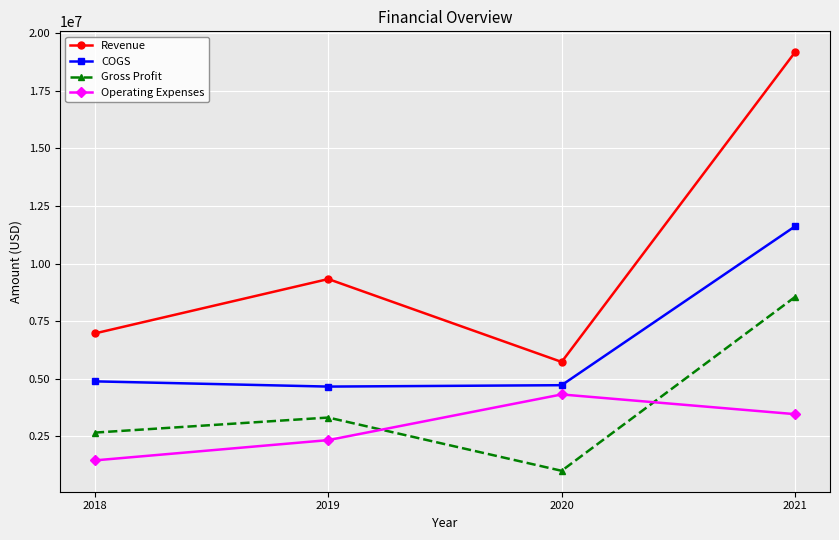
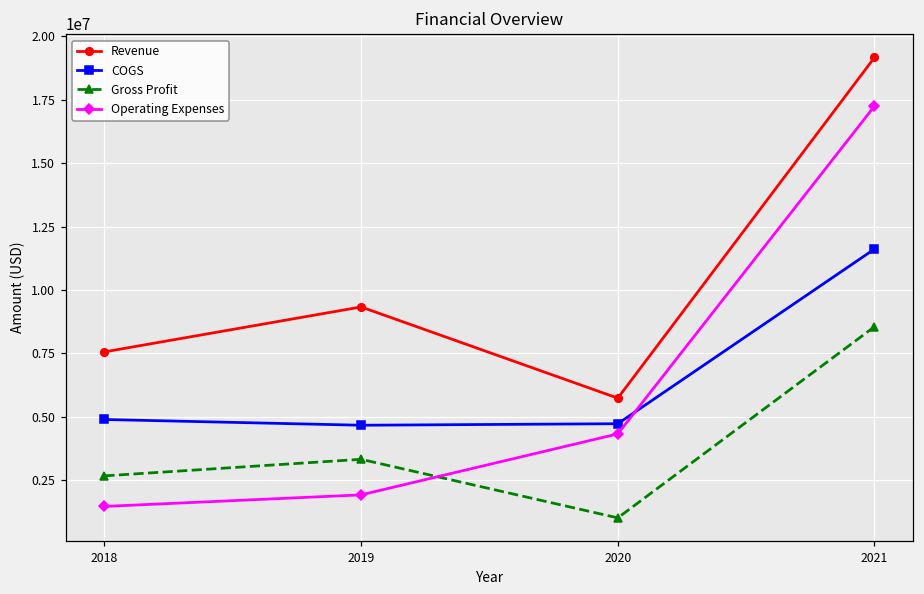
Revenue, 2018: 7000000 -> 7600000
Operating Expenses, 2019: 2300000 -> 1900000
Operating Expenses, 2021: 3500000 -> 17300000
